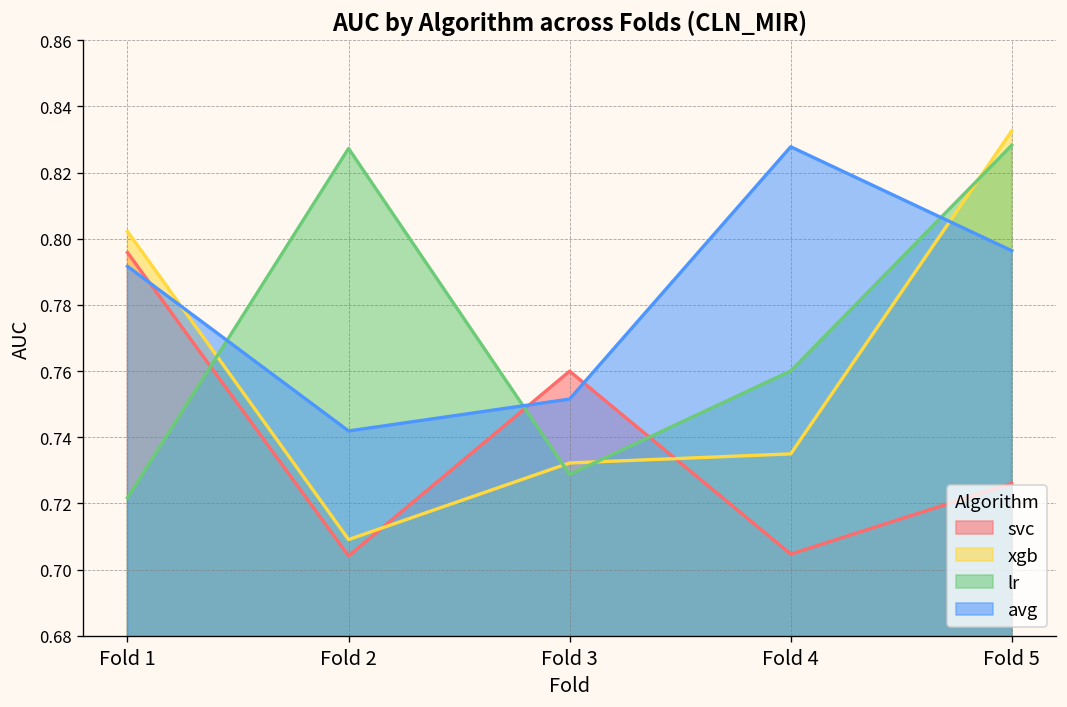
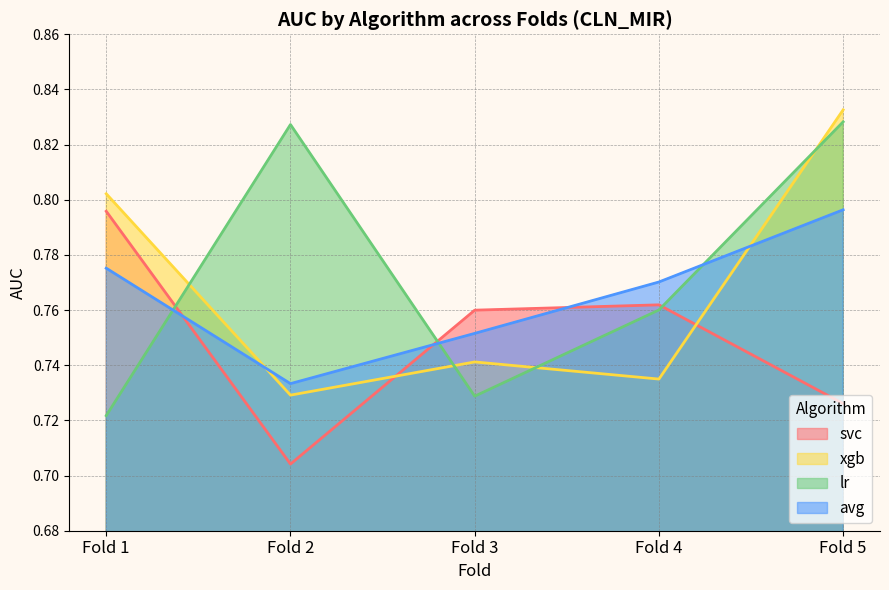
avg, Fold 1: 0.792 -> 0.775
xgb, Fold 2: 0.709 -> 0.729
avg, Fold 2: 0.742 -> 0.733
xgb, Fold 3: 0.732 -> 0.741
svc, Fold 4: 0.705 -> 0.762
avg, Fold 4: 0.828 -> 0.770
